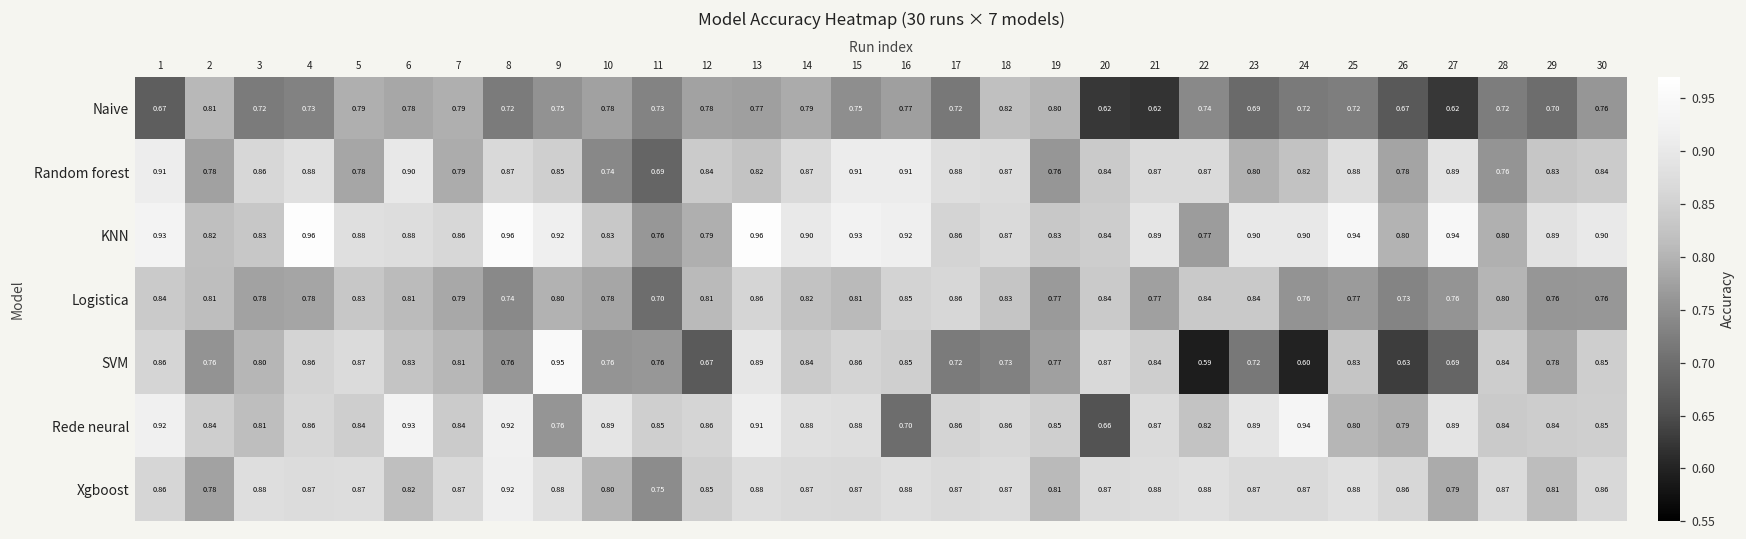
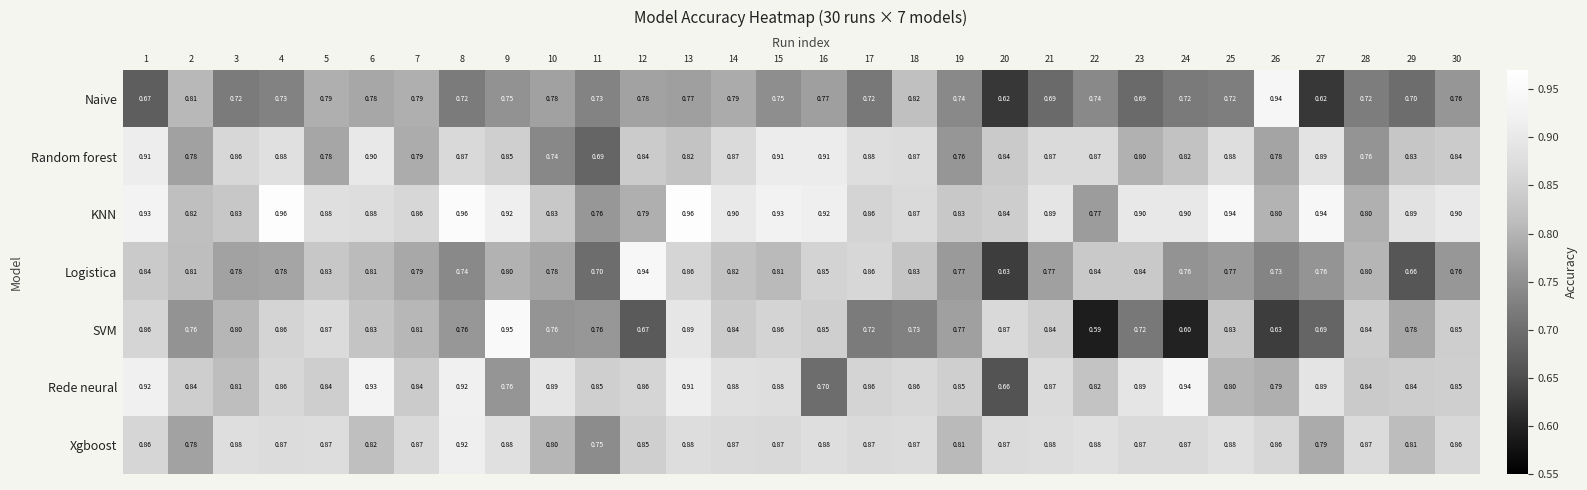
Naive, 19: 0.80 -> 0.74
Naive, 21: 0.62 -> 0.69
Naive, 26: 0.67 -> 0.94
Logistica, 12: 0.81 -> 0.94
Logistica, 20: 0.84 -> 0.63
Logistica, 29: 0.76 -> 0.66
